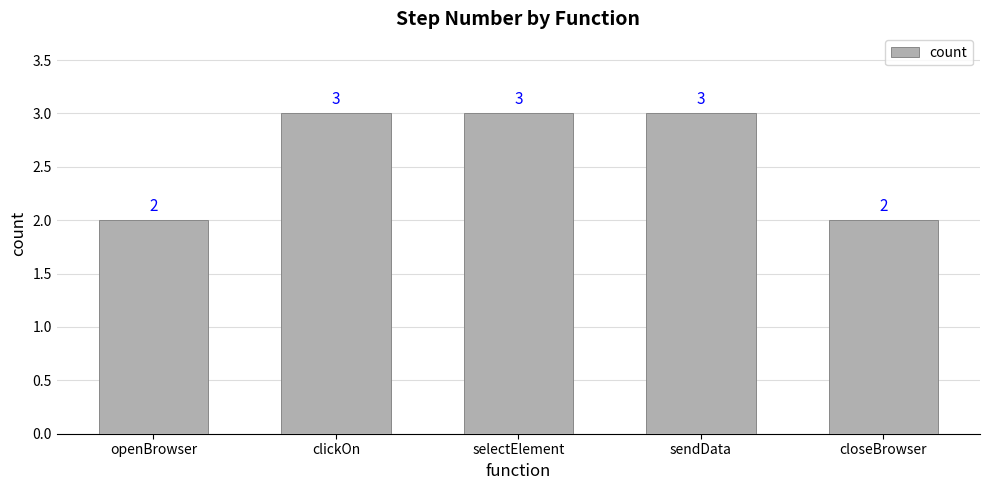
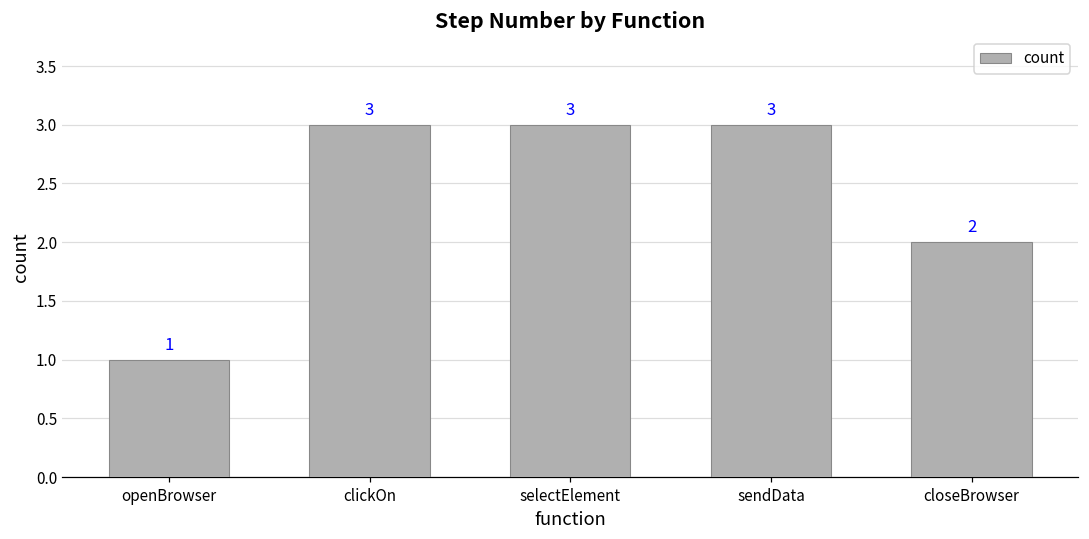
openBrowser: 2 -> 1
